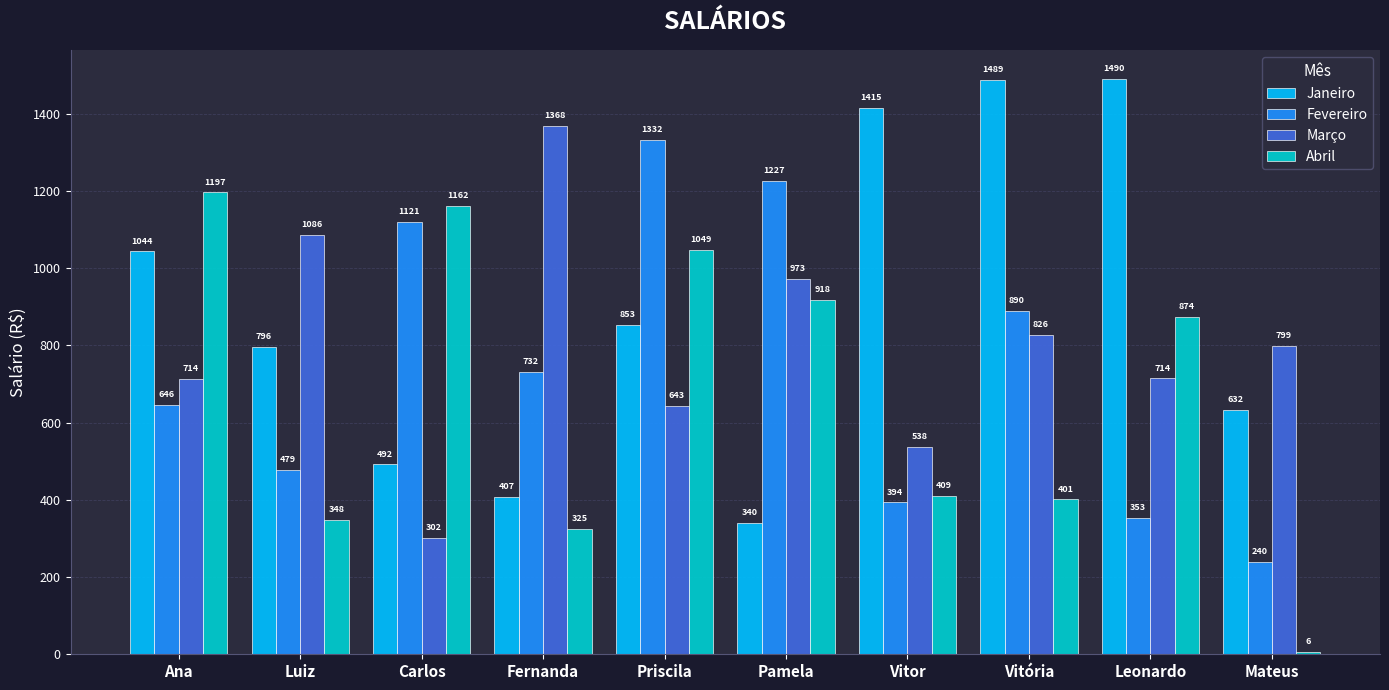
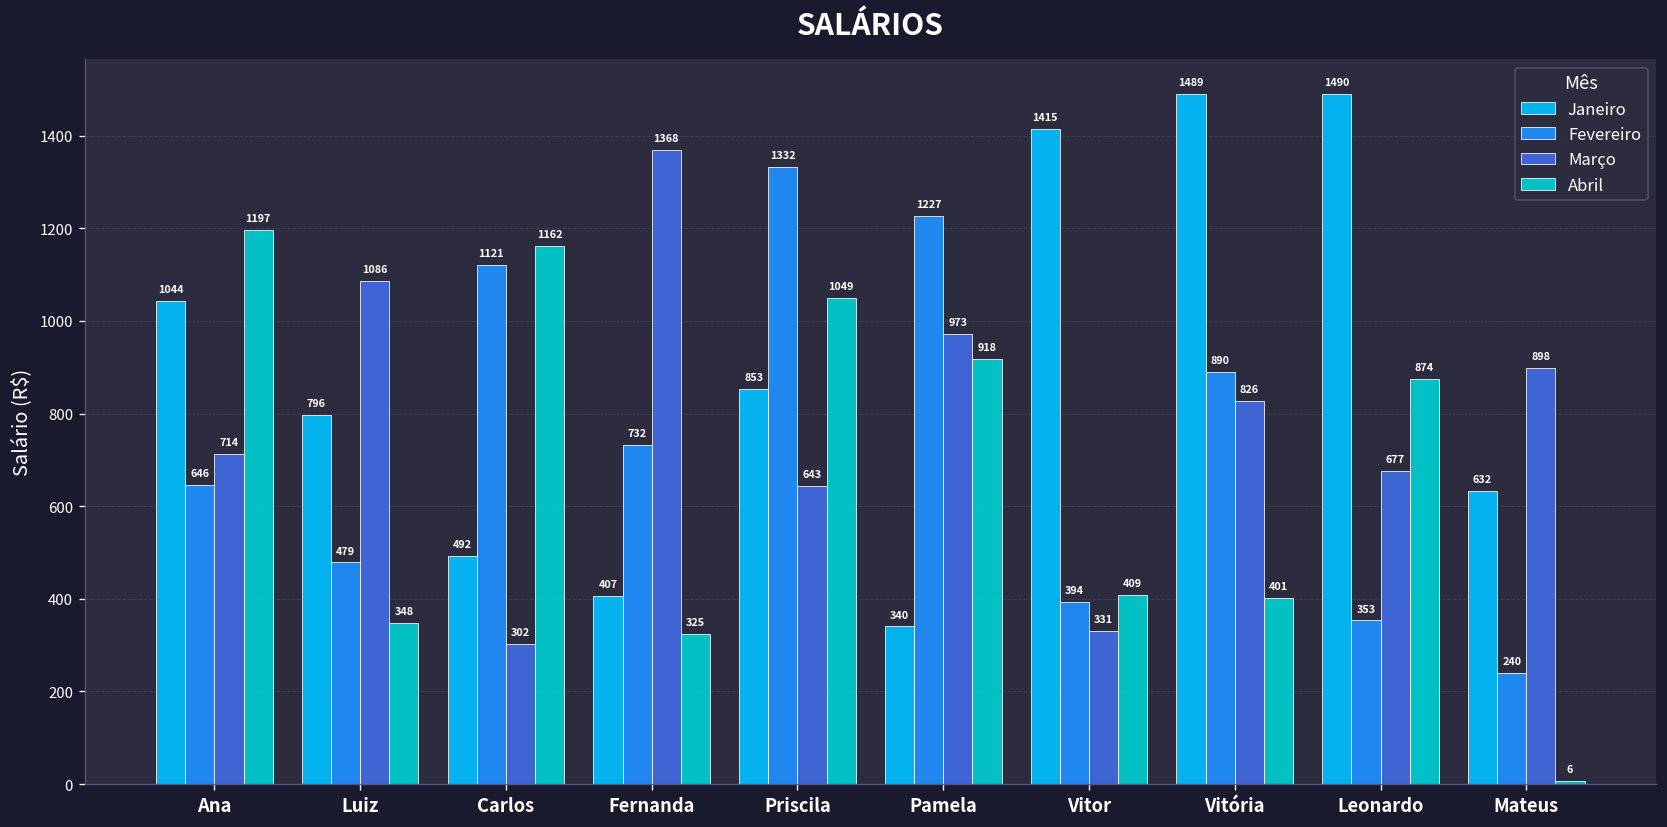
Março, Vitor: 538 -> 331
Março, Leonardo: 714 -> 677
Março, Mateus: 799 -> 898
